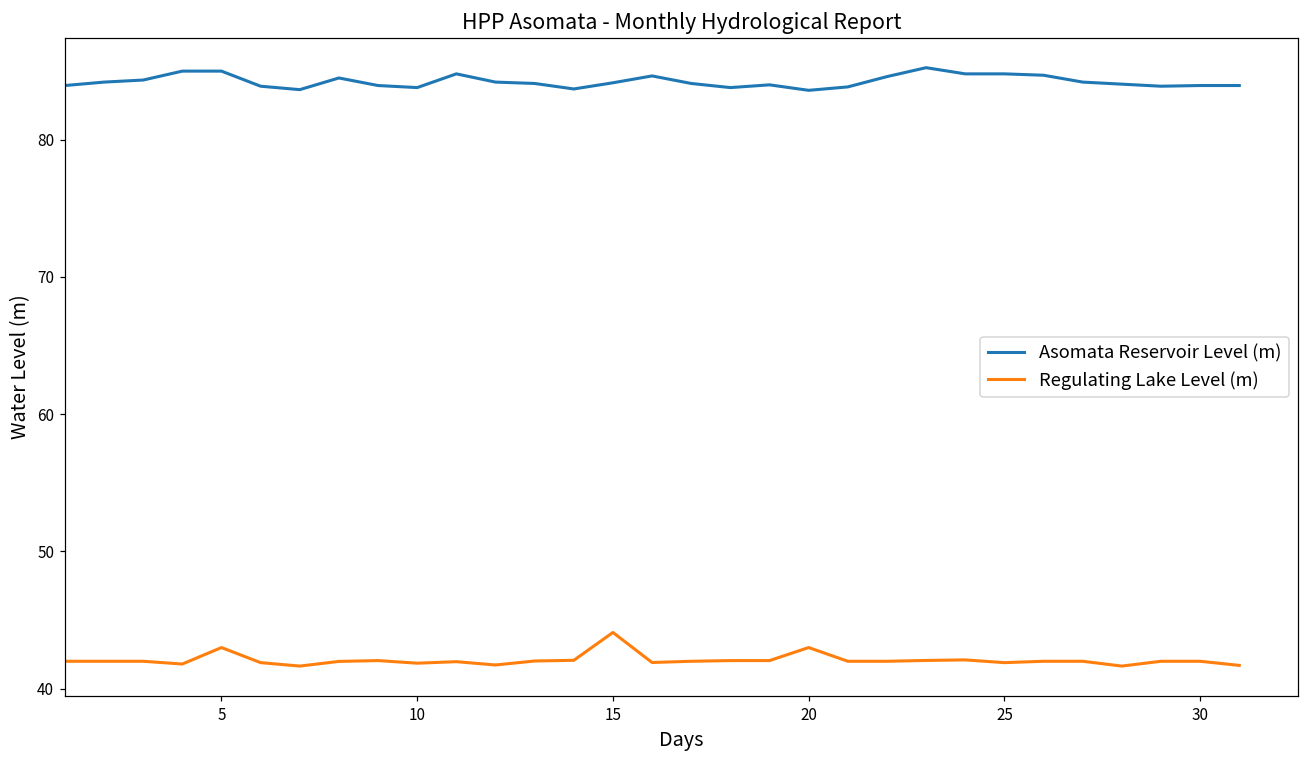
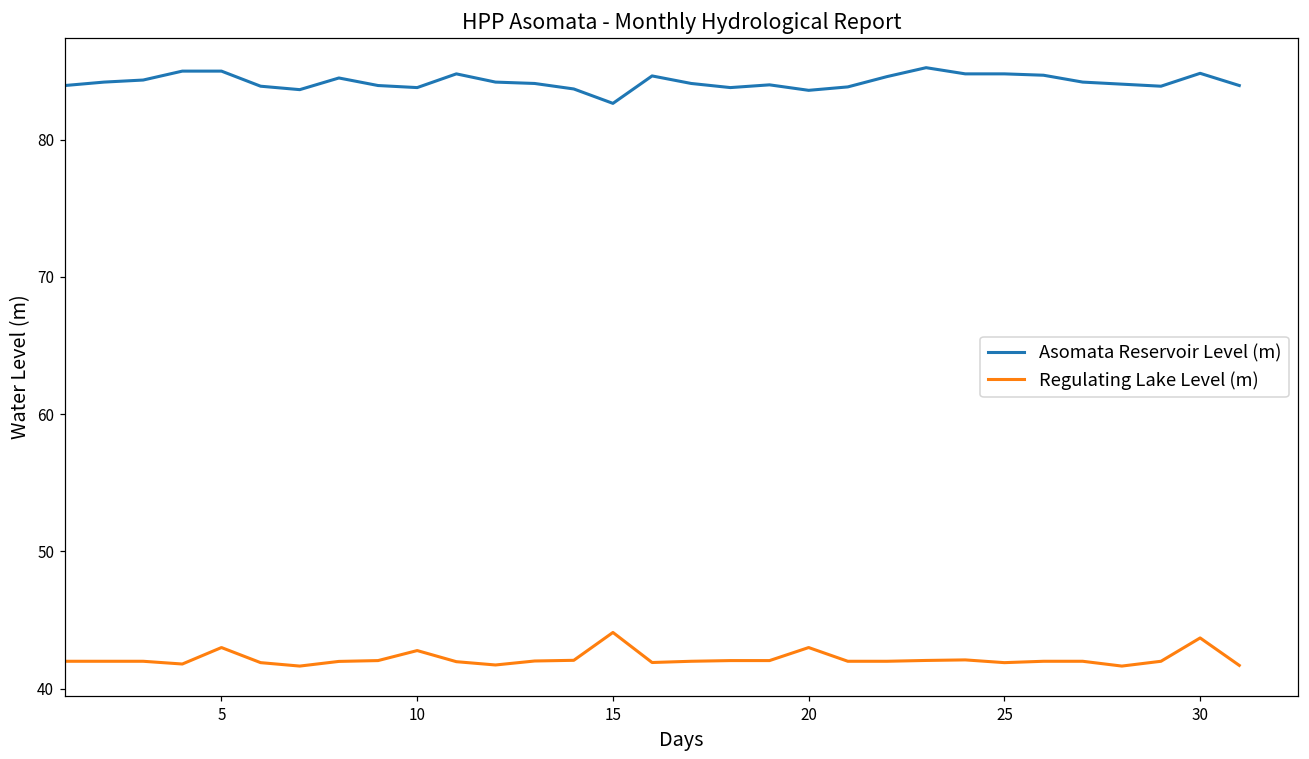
Regulating Lake Level (m), 10: 41.9 -> 42.8
Asomata Reservoir Level (m), 15: 84.2 -> 82.7
Asomata Reservoir Level (m), 30: 84.0 -> 84.8
Regulating Lake Level (m), 30: 42.0 -> 43.7
